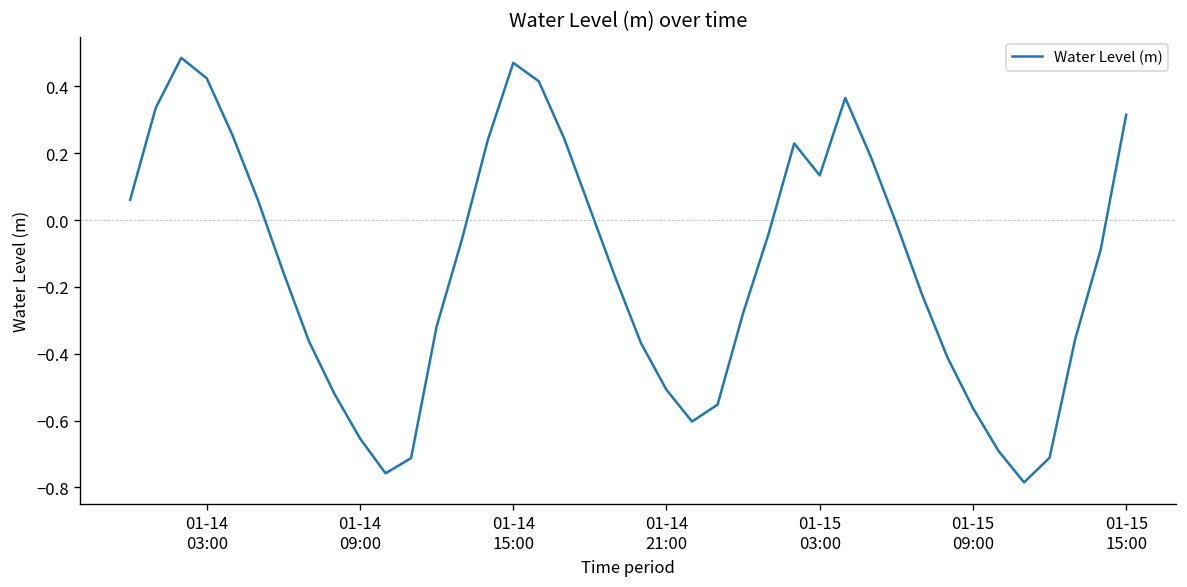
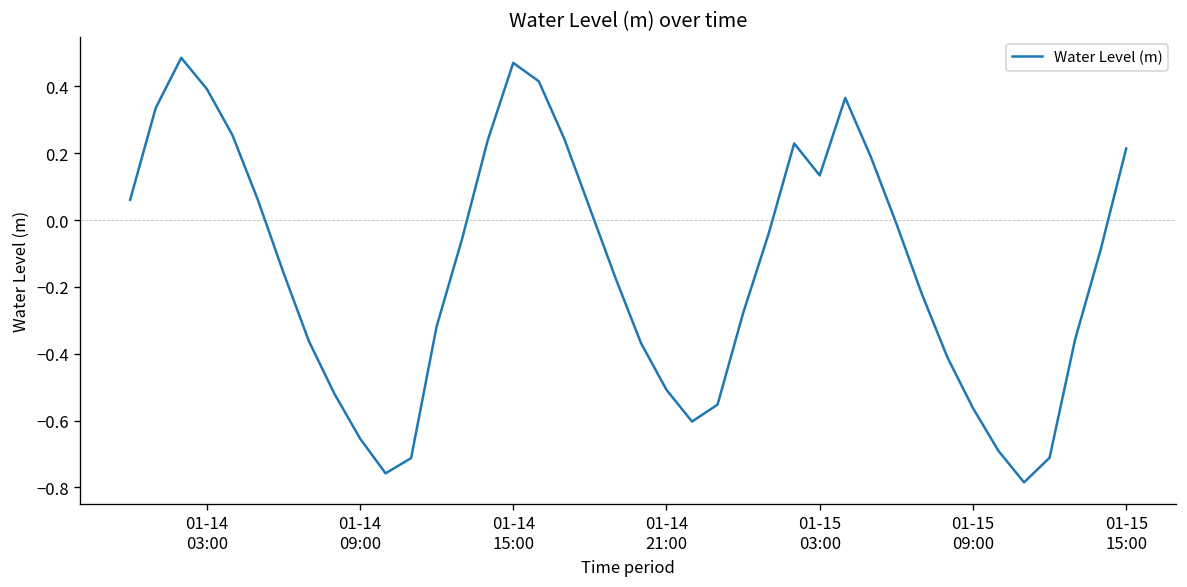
01-14 03:00: 0.42 -> 0.39
01-15 15:00: 0.32 -> 0.21
